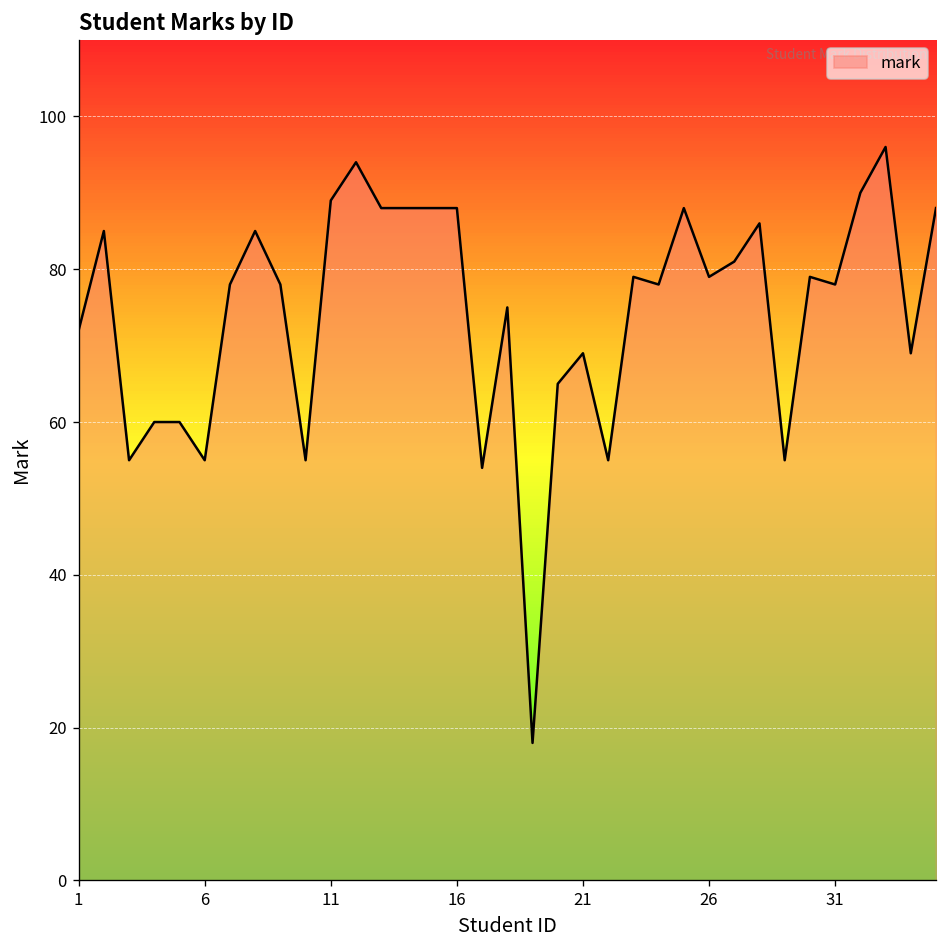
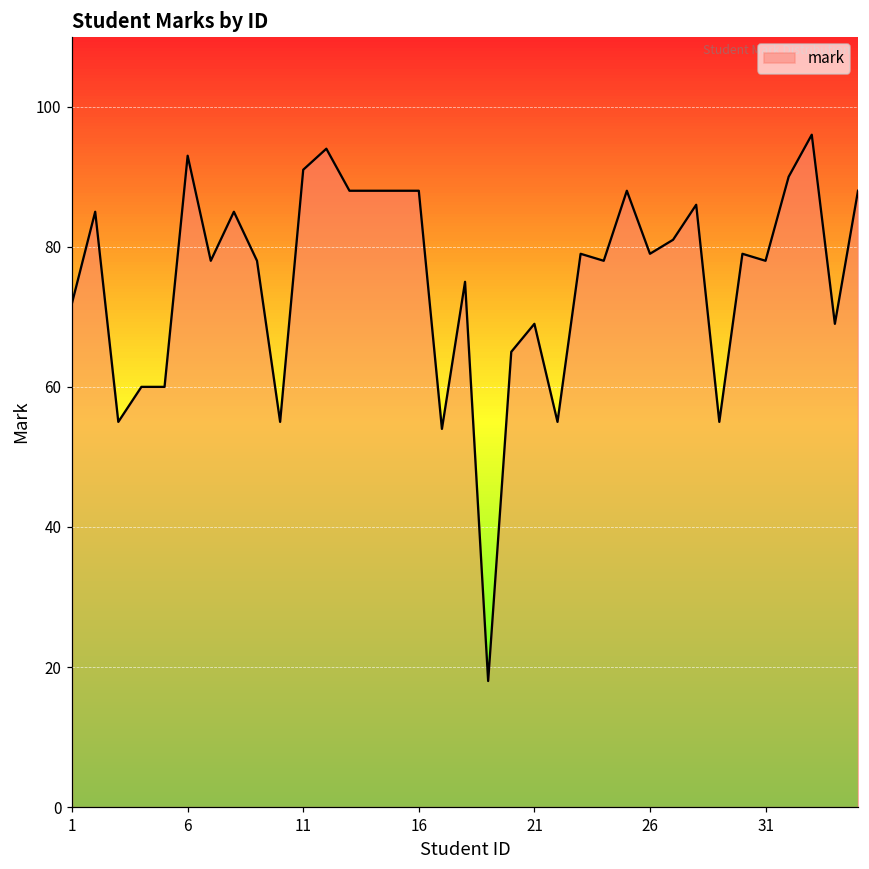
6: 55 -> 93
11: 89 -> 91
